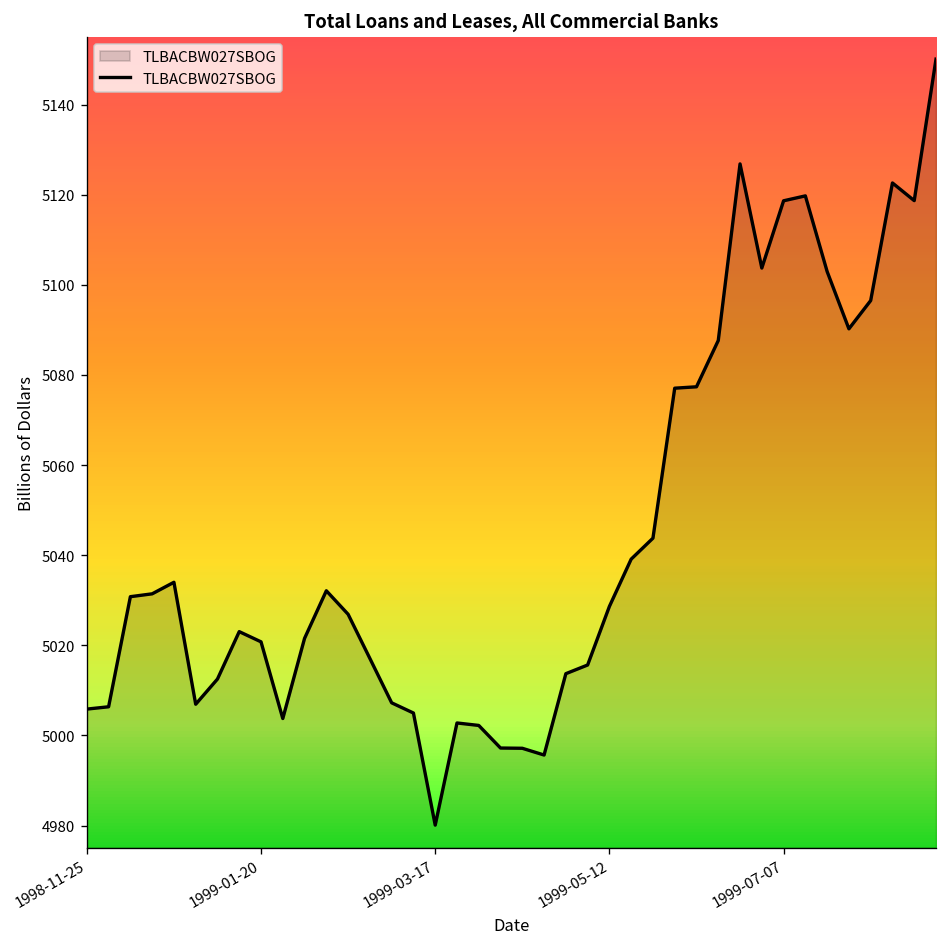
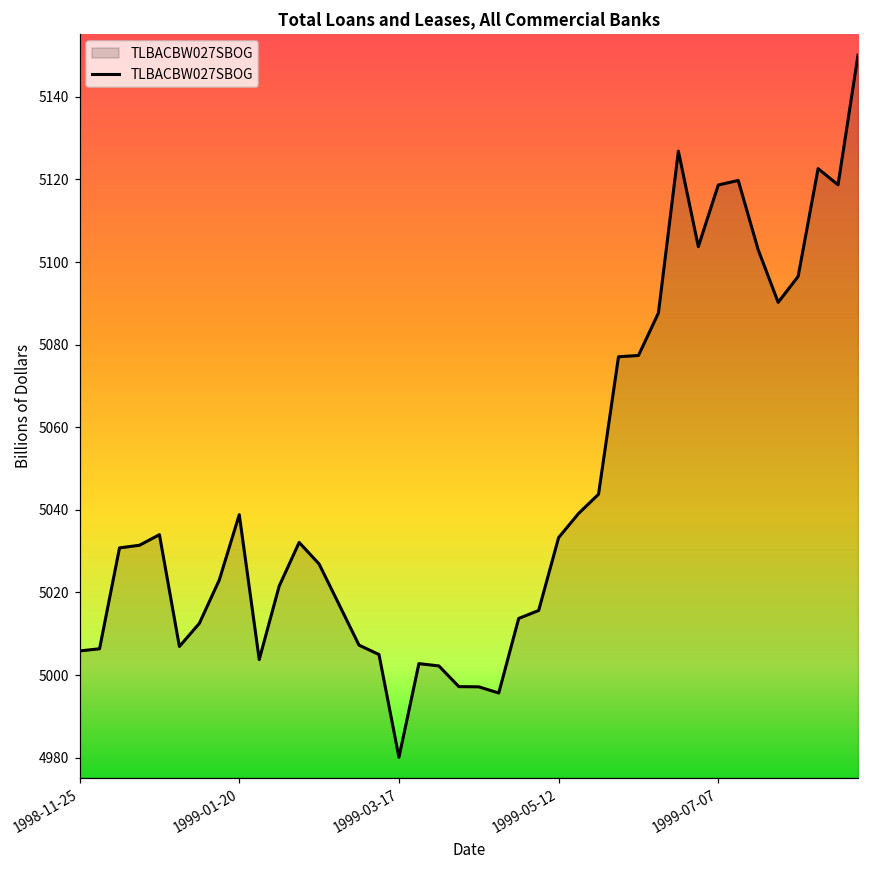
1999-01-20: 5021 -> 5039
1999-05-12: 5029 -> 5033
